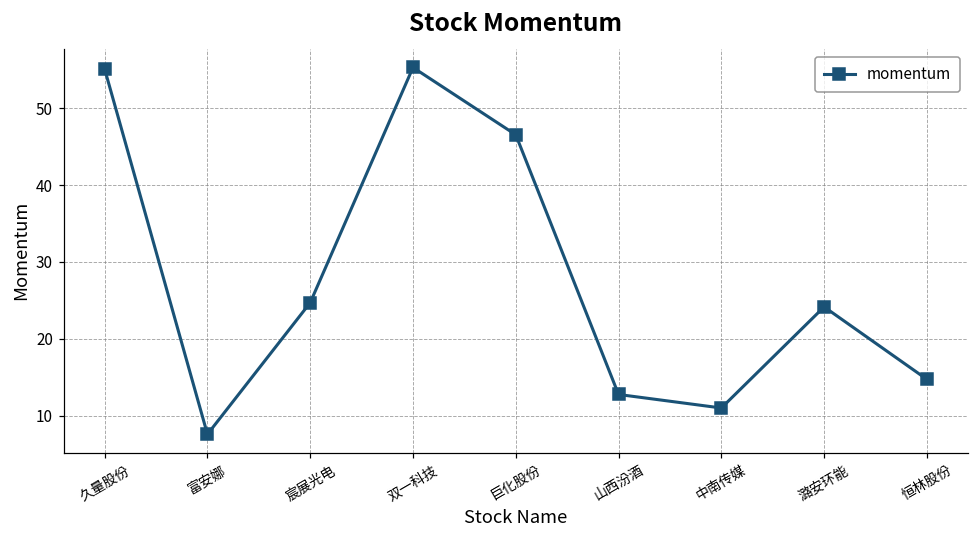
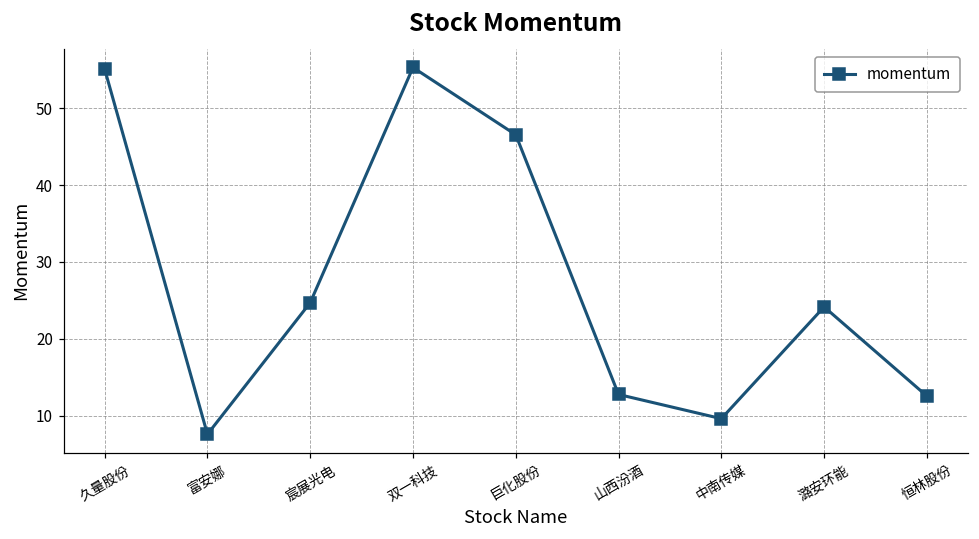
中南传媒: 11 -> 10
恒林股份: 15 -> 13
